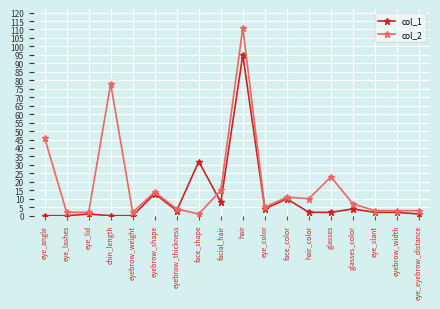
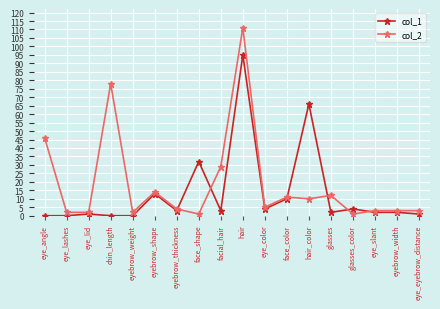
col_1, facial_hair: 8 -> 3
col_2, facial_hair: 15 -> 29
col_1, hair_color: 2 -> 66
col_2, glasses: 23 -> 12
col_2, glasses_color: 7 -> 1
